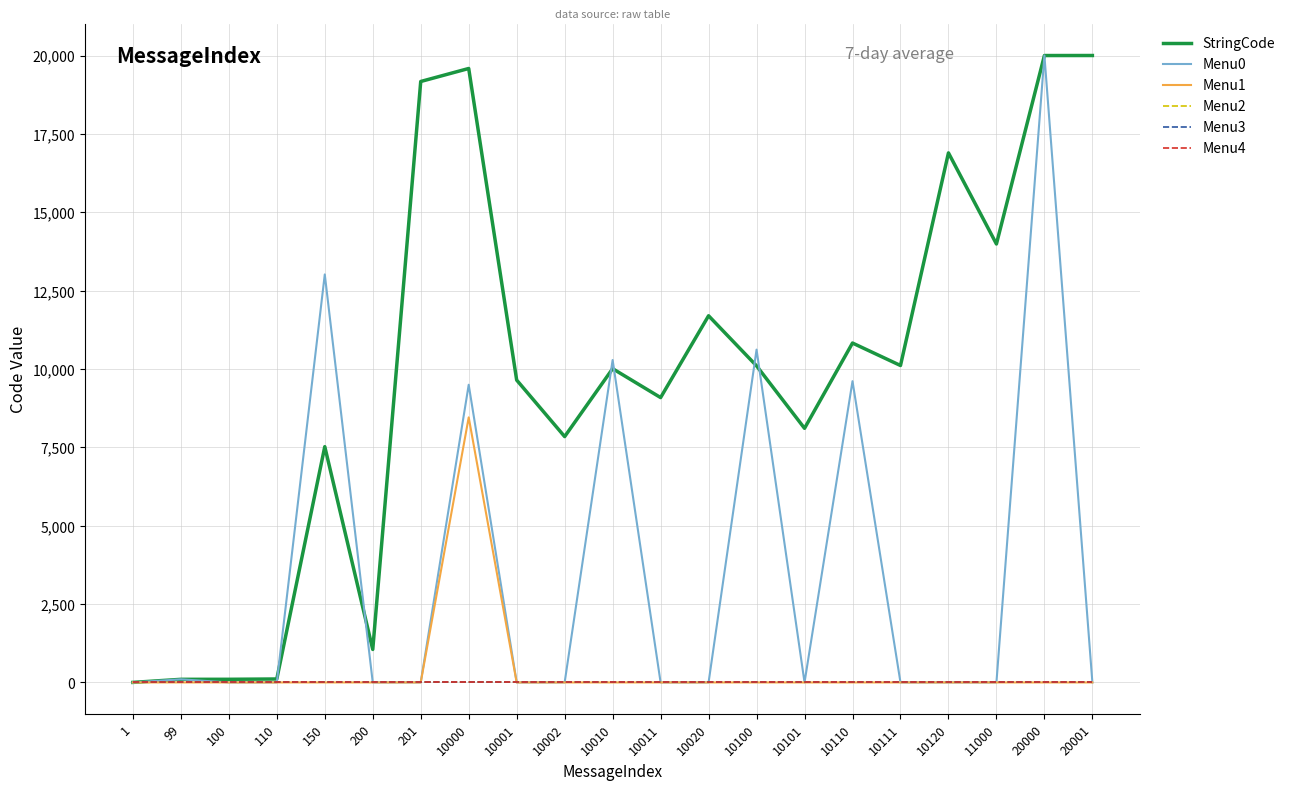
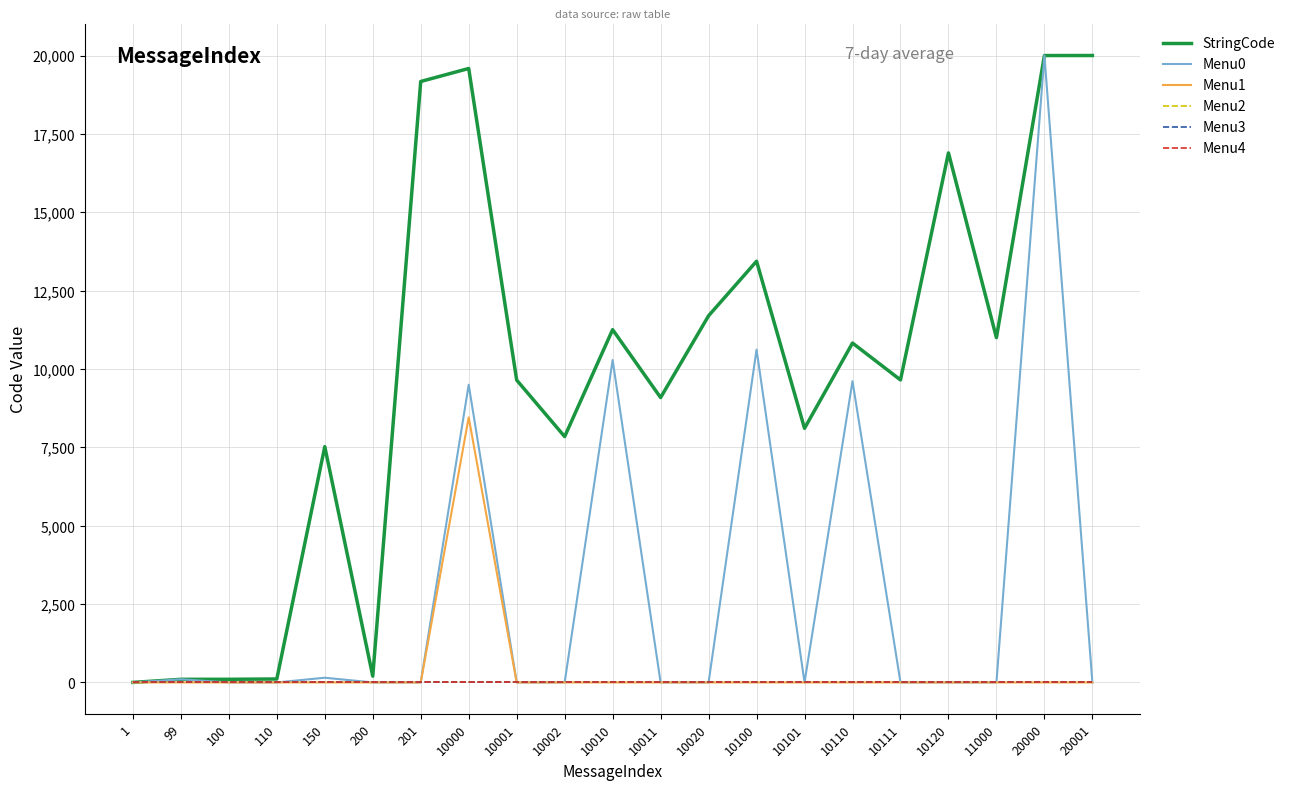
Menu0, 150: 13,000 -> 200
StringCode, 200: 1,100 -> 200
StringCode, 10010: 10,000 -> 11,300
StringCode, 10100: 10,100 -> 13,400
StringCode, 10111: 10,100 -> 9,700
StringCode, 11000: 14,000 -> 11,000
